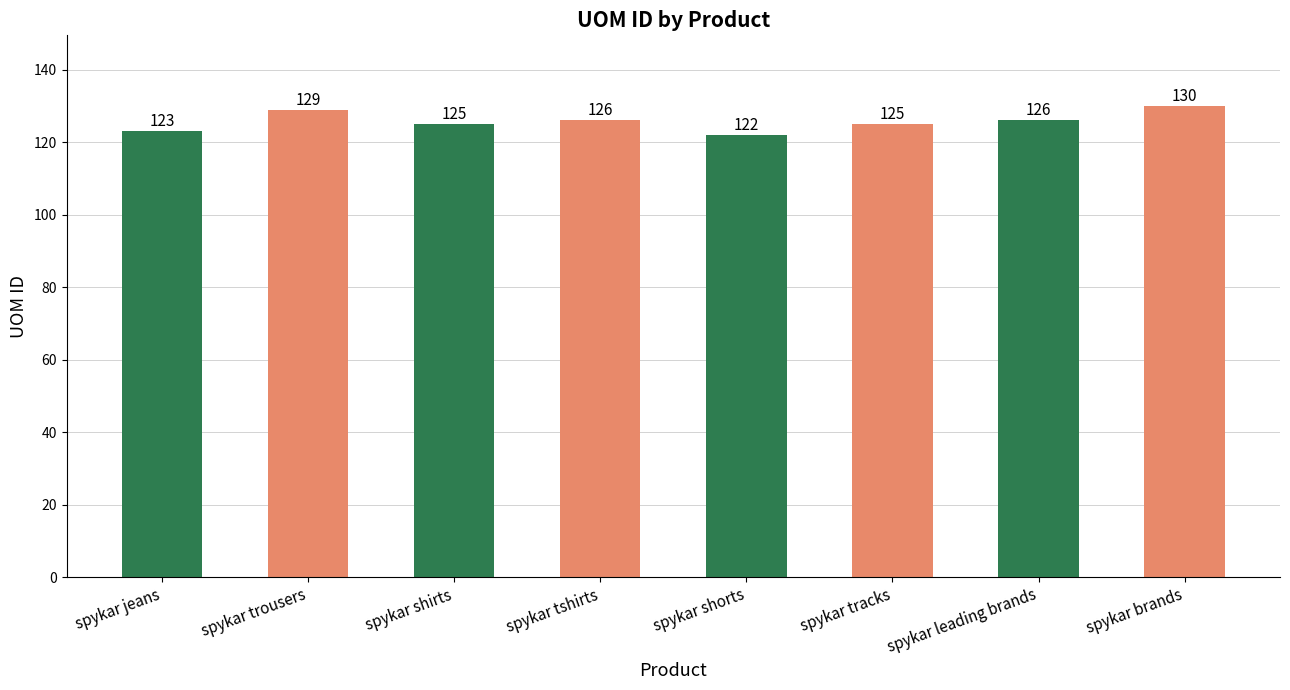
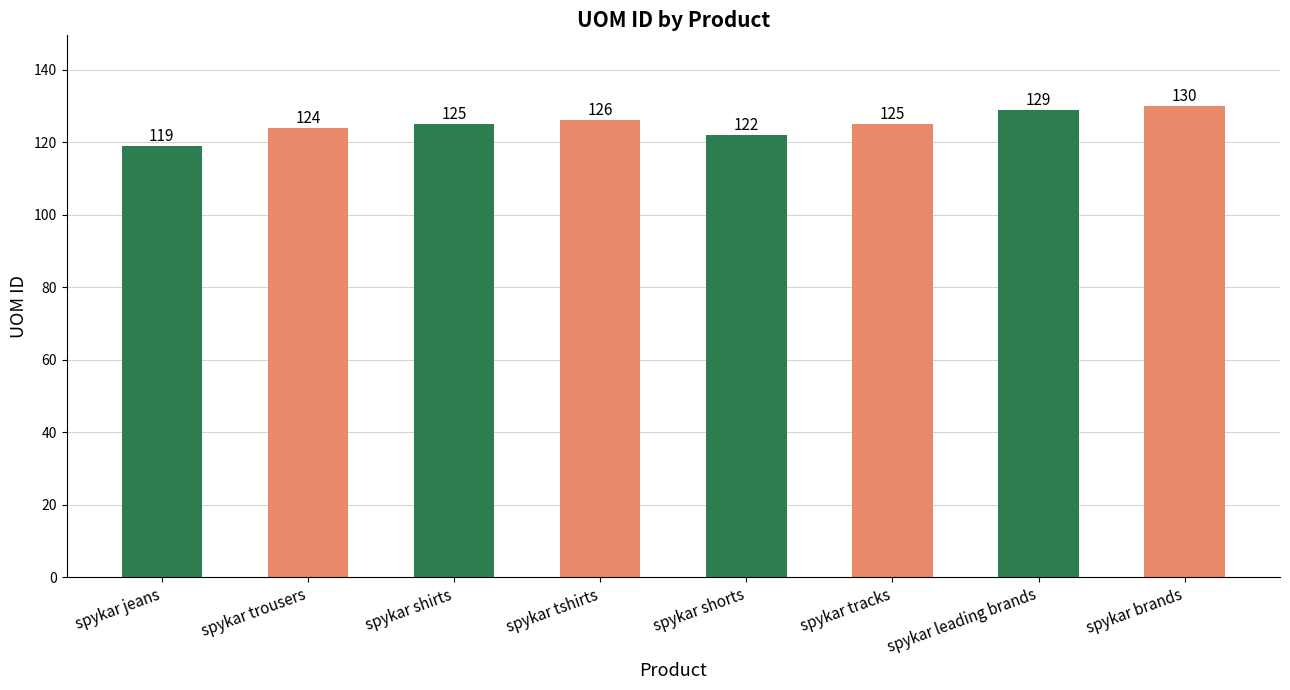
spykar jeans: 123 -> 119
spykar trousers: 129 -> 124
spykar leading brands: 126 -> 129
